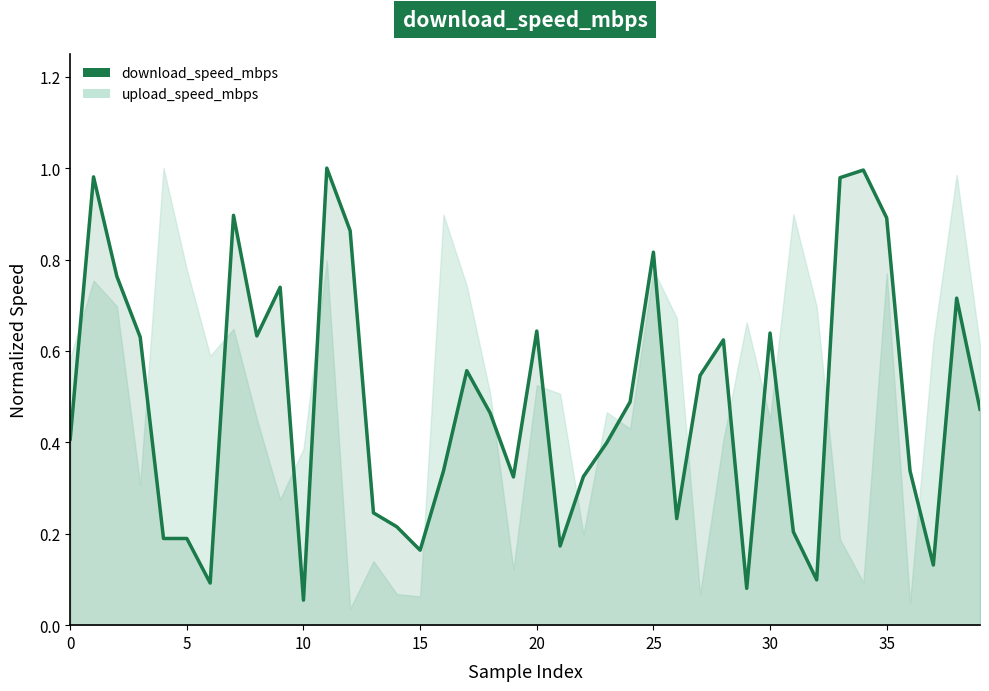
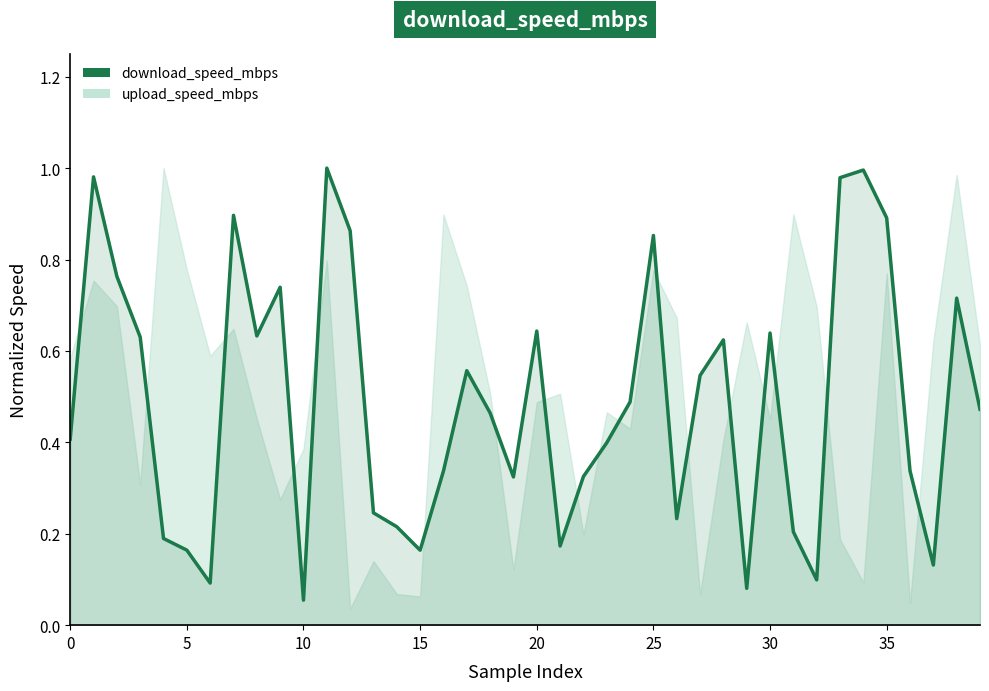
download_speed_mbps, 5: 0.19 -> 0.16
upload_speed_mbps, 20: 0.53 -> 0.49
download_speed_mbps, 25: 0.82 -> 0.85
